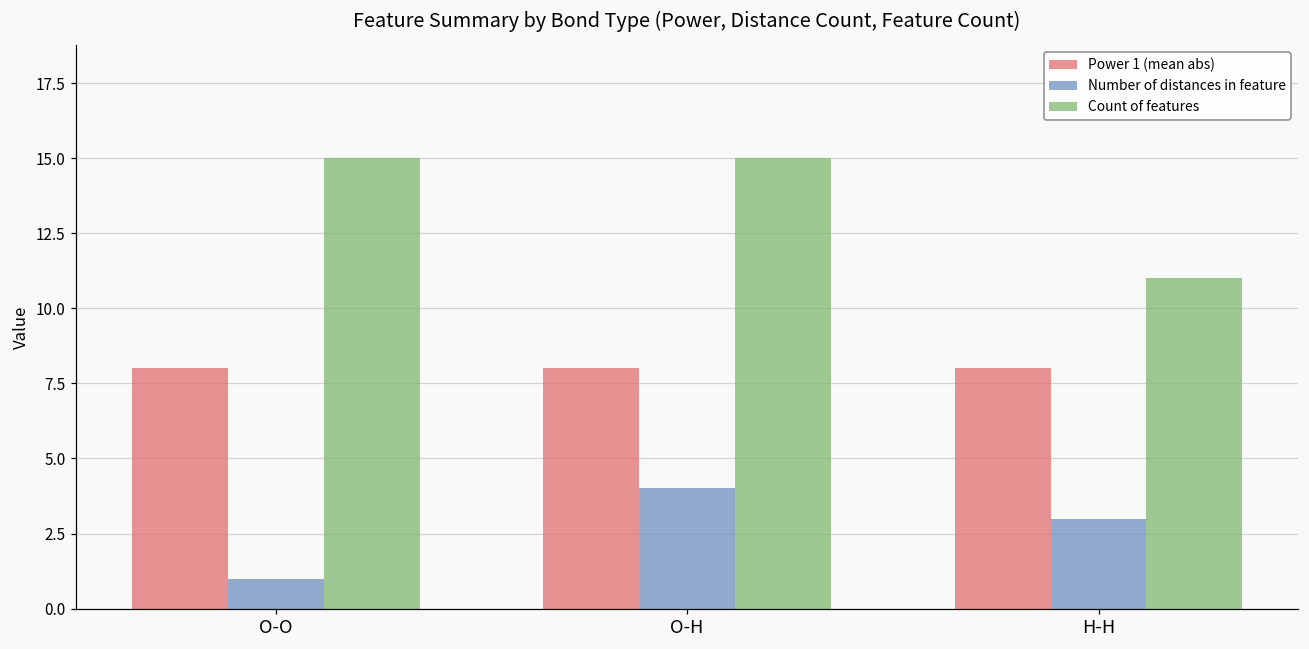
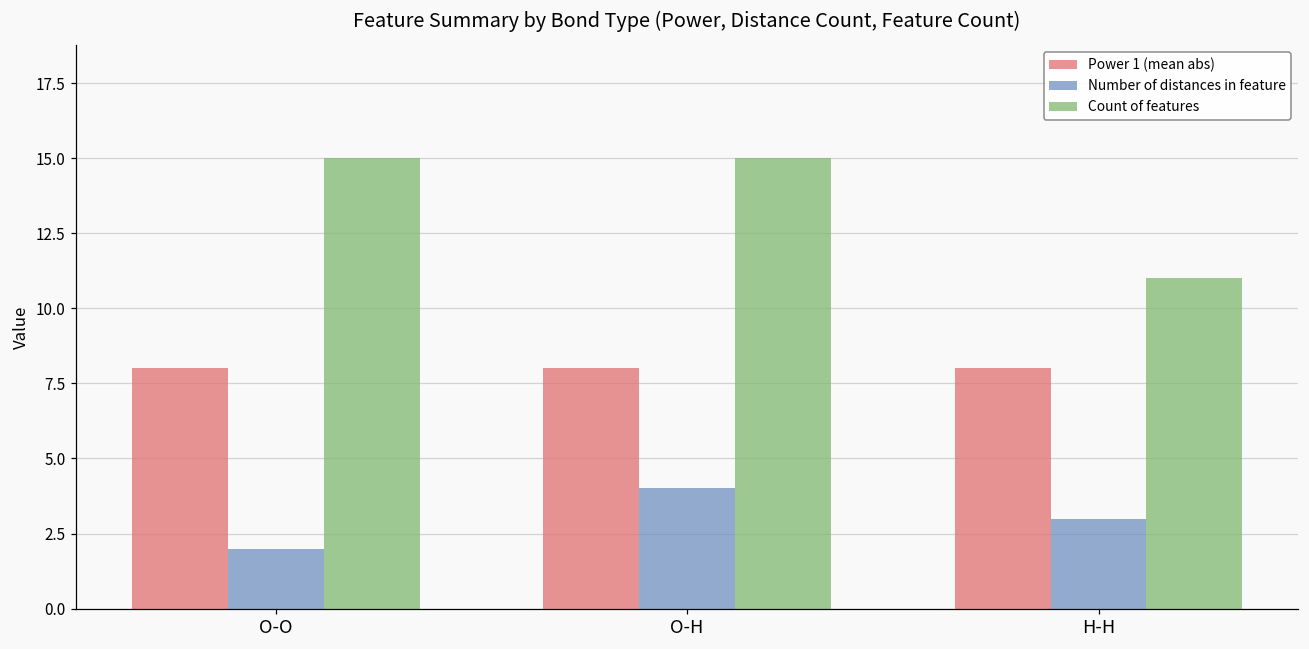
Number of distances in feature, O-O: 1 -> 2
